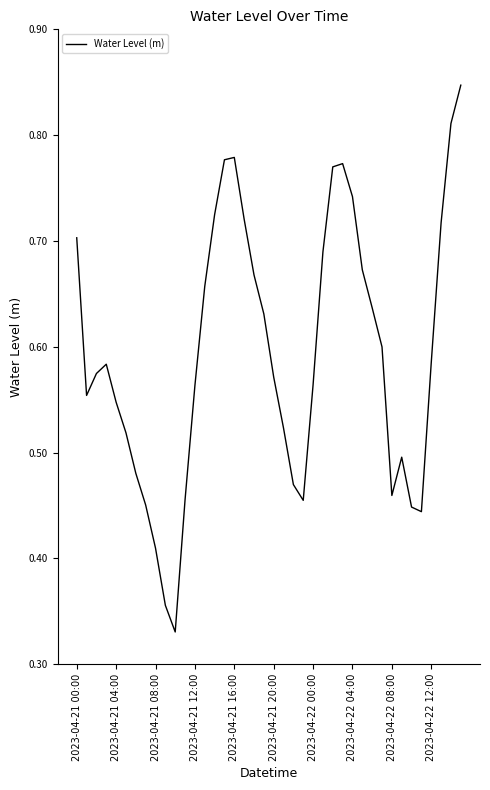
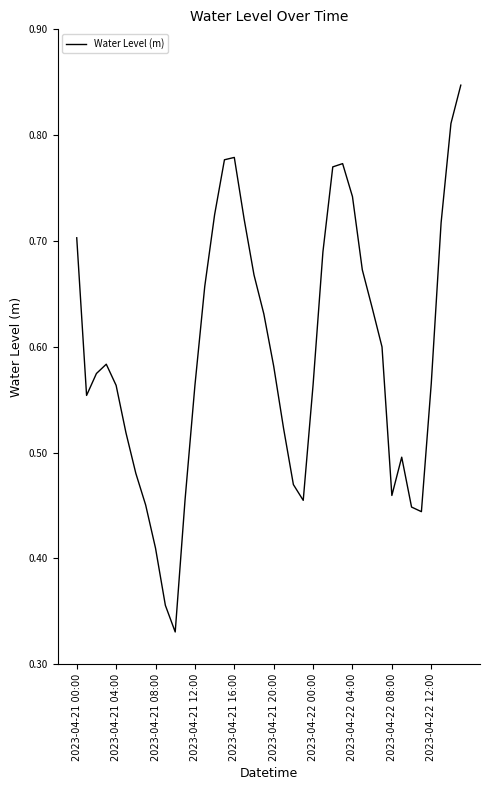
2023-04-21 04:00: 0.548 -> 0.564
2023-04-21 20:00: 0.571 -> 0.582
2023-04-22 12:00: 0.585 -> 0.565
